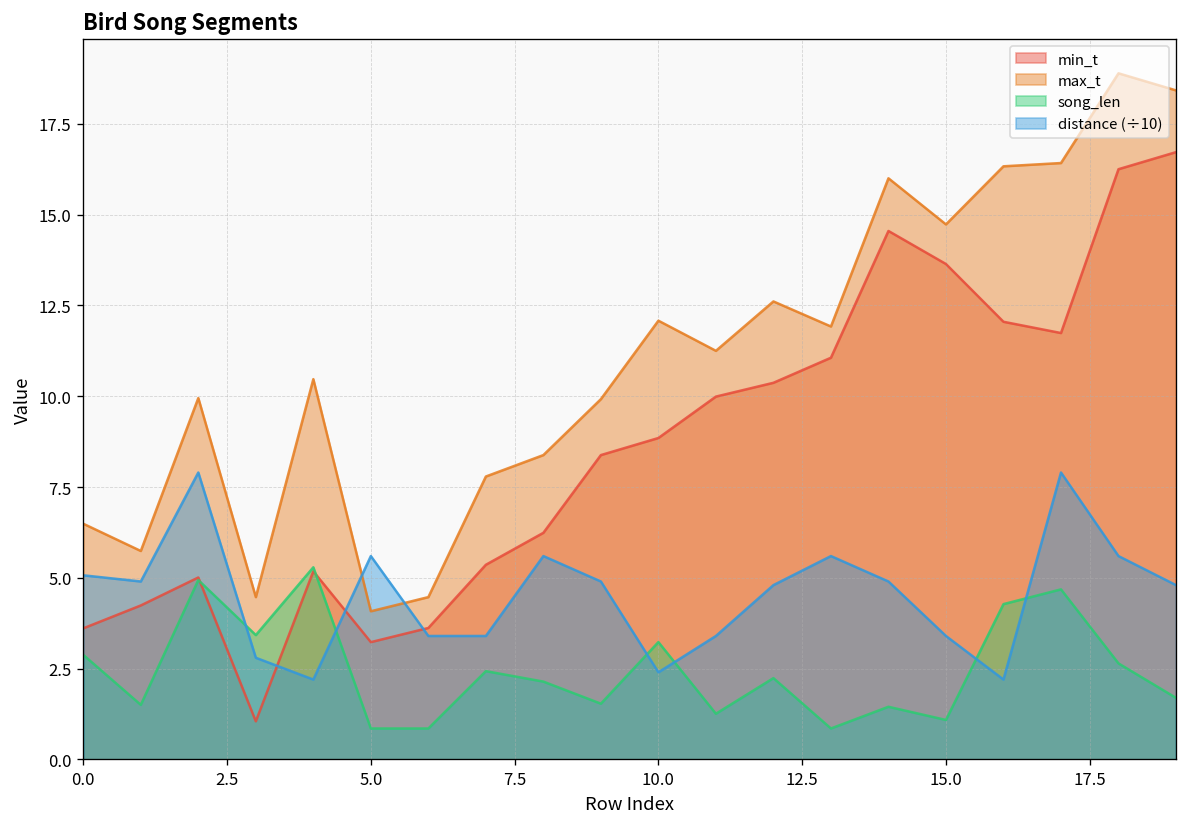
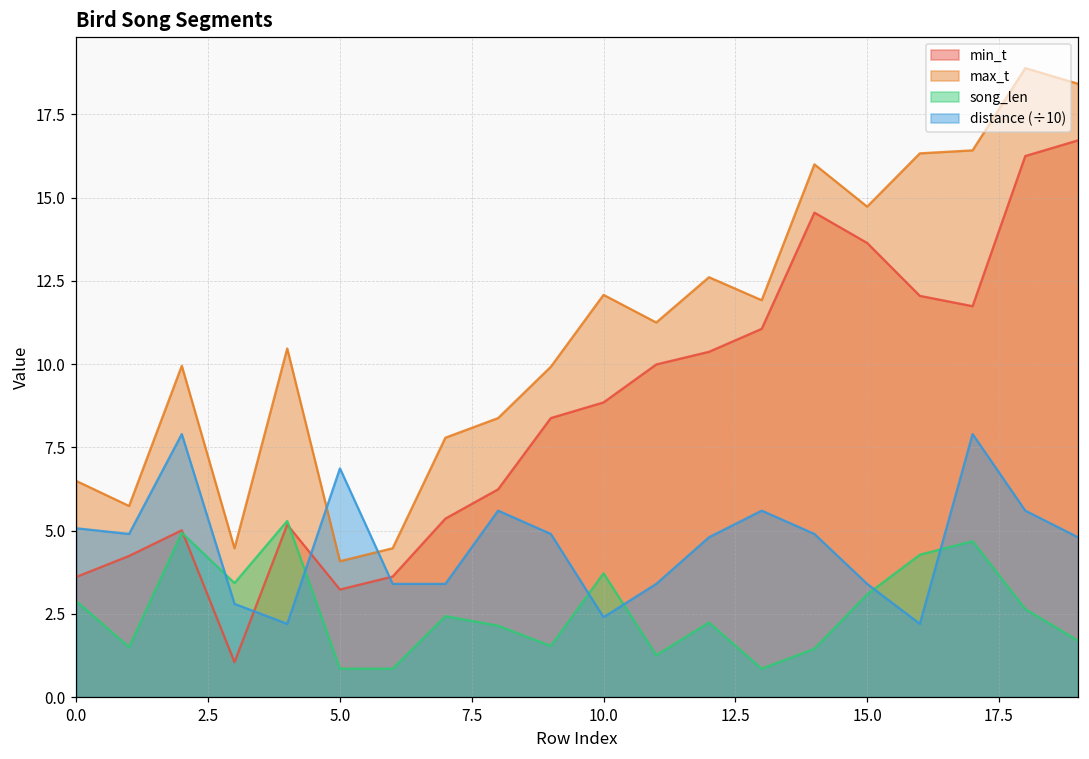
distance (÷10), 5.0: 5.6 -> 6.9
song_len, 10.0: 3.2 -> 3.7
song_len, 15.0: 1.1 -> 3.1
